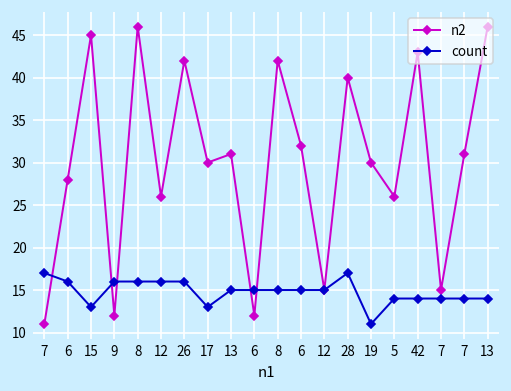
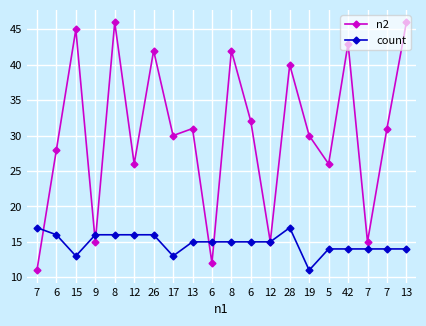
n2, 9: 12 -> 15
